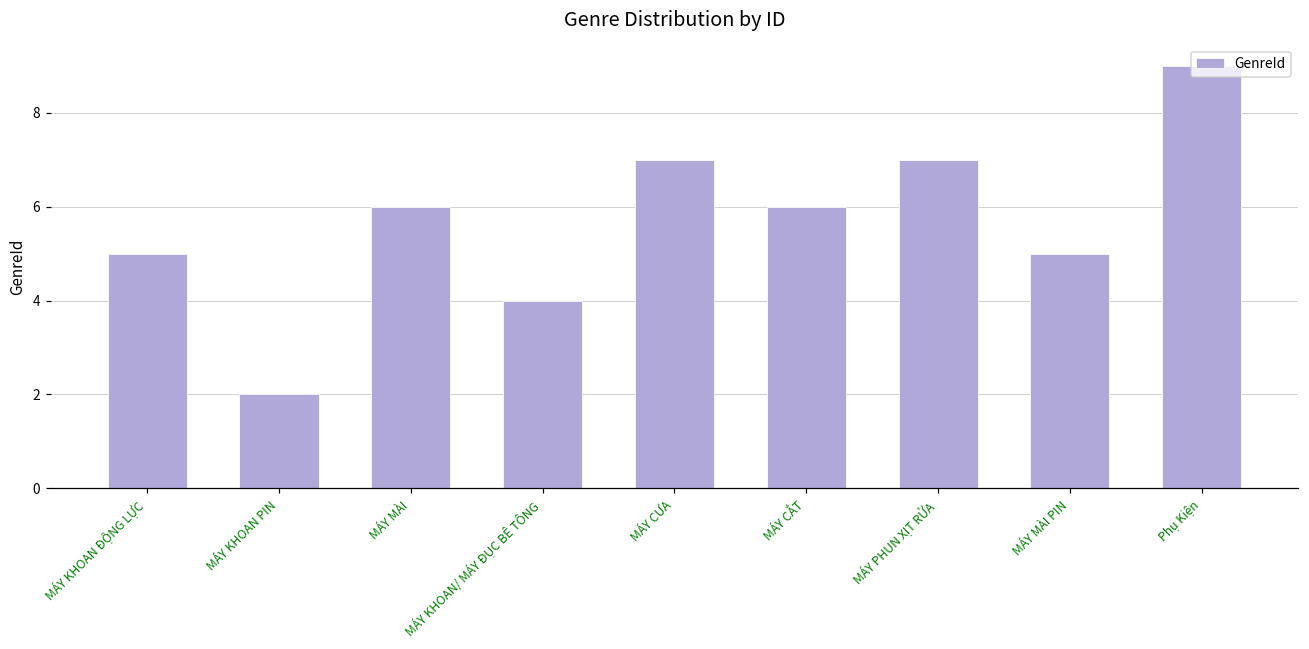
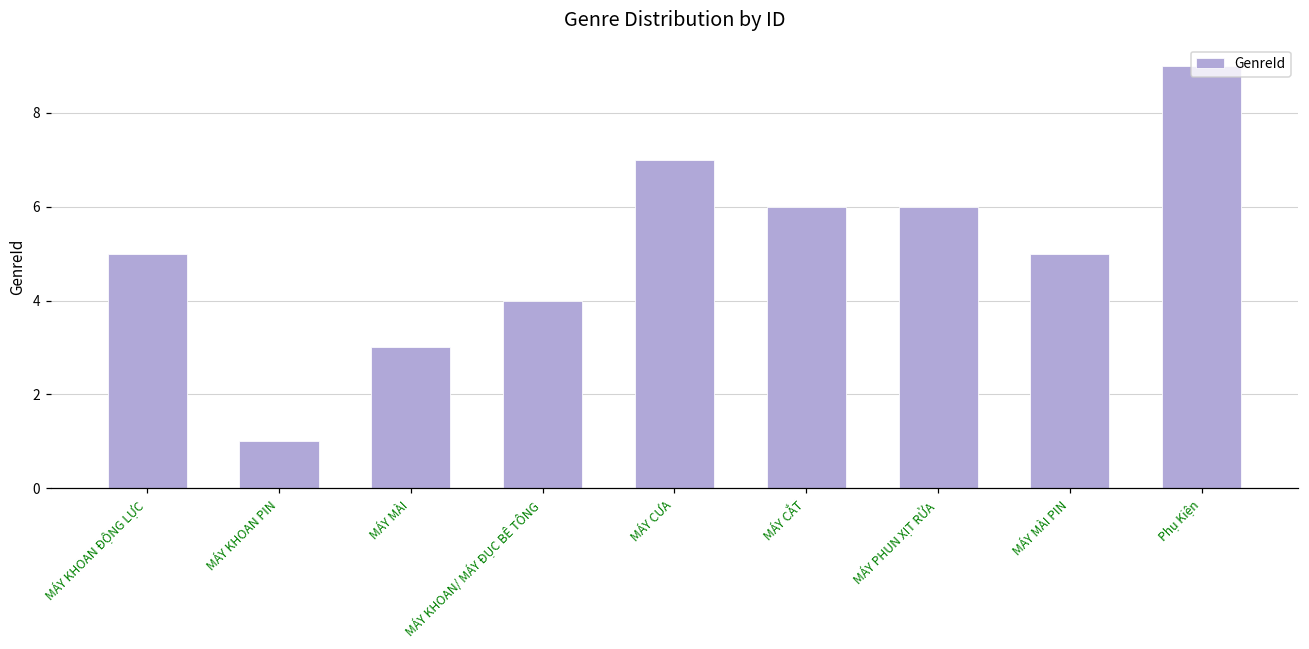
MÁY KHOAN PIN: 2 -> 1
MÁY MÀI: 6 -> 3
MÁY PHUN XỊT RỬA: 7 -> 6
